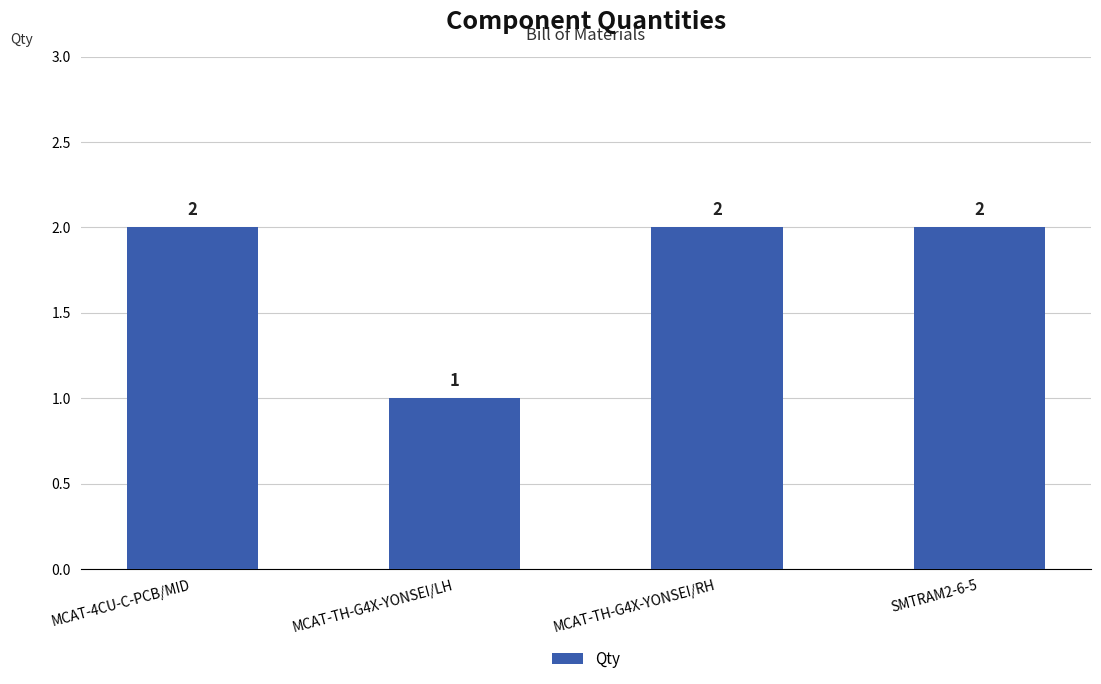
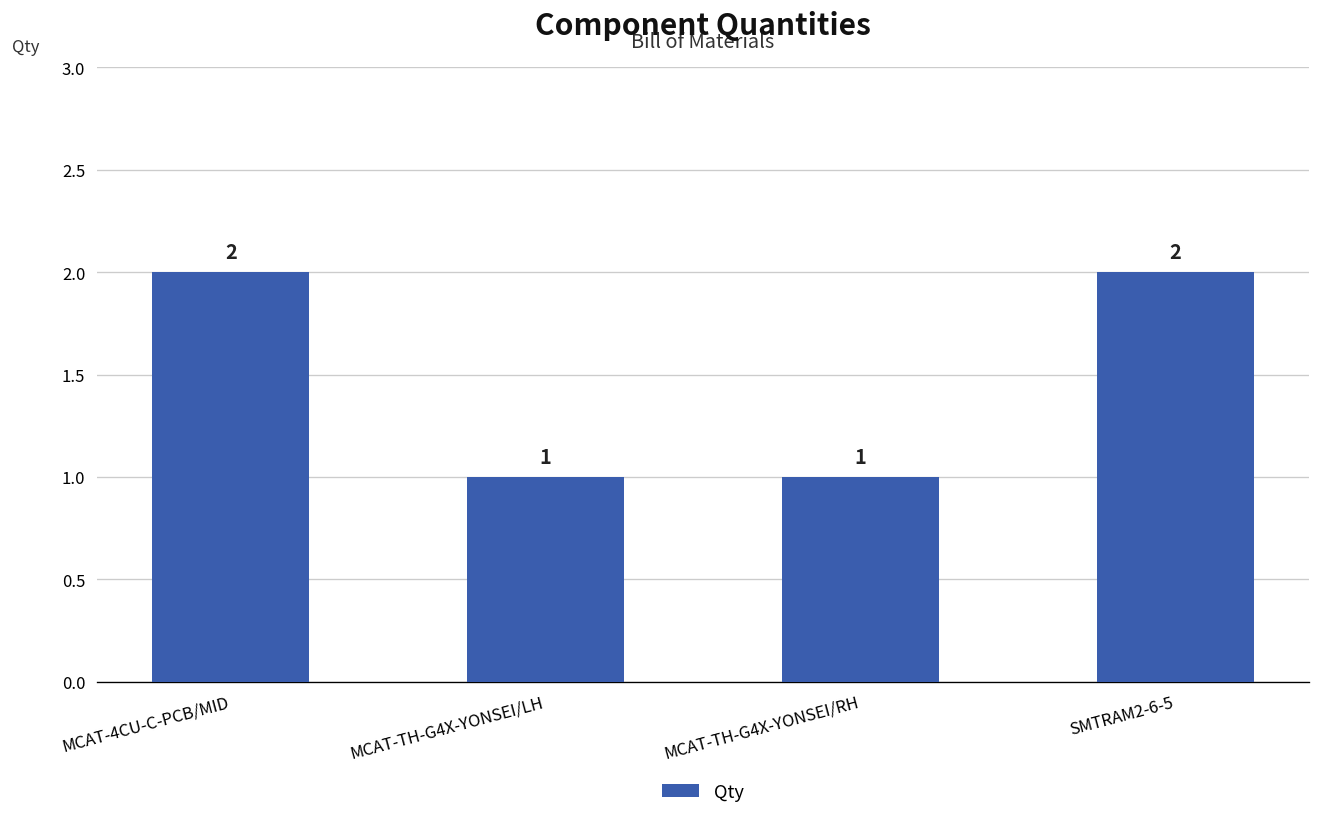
MCAT-TH-G4X-YONSEI/RH: 2 -> 1
